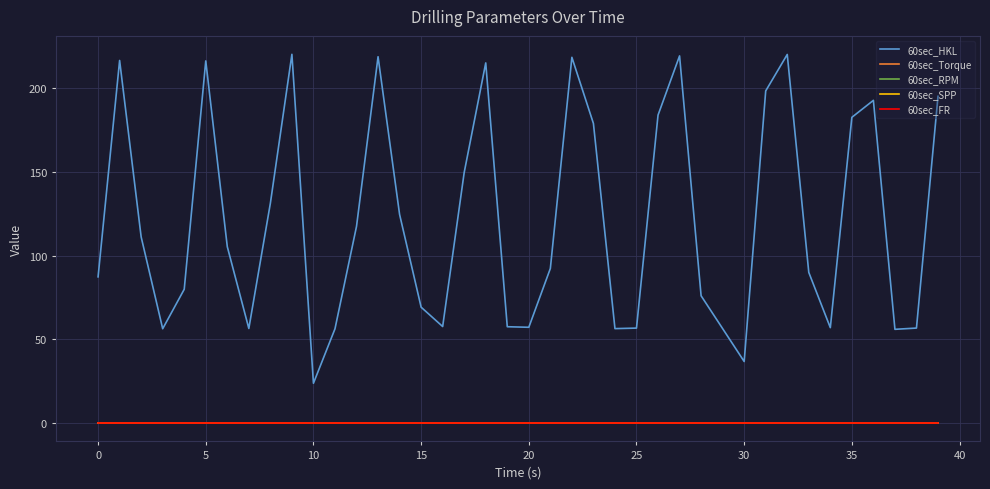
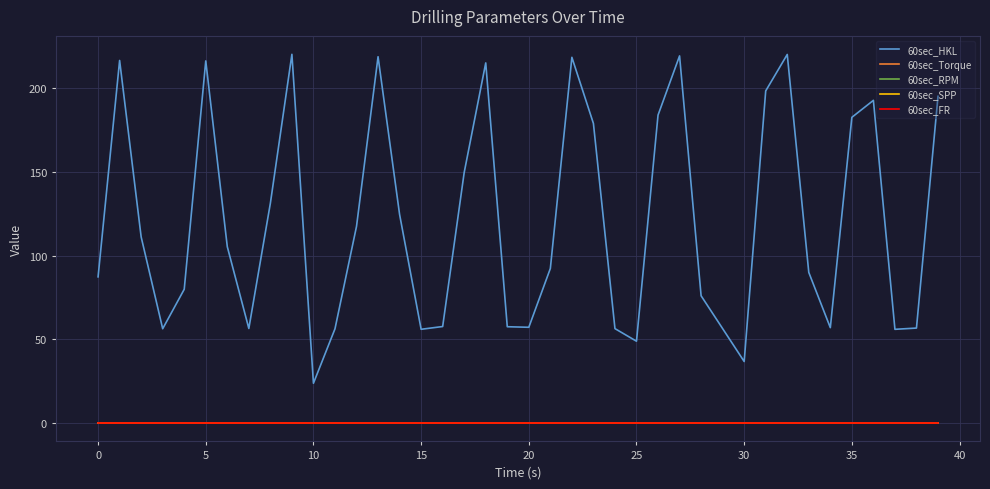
60sec_HKL, 15: 69 -> 56
60sec_HKL, 25: 57 -> 49
